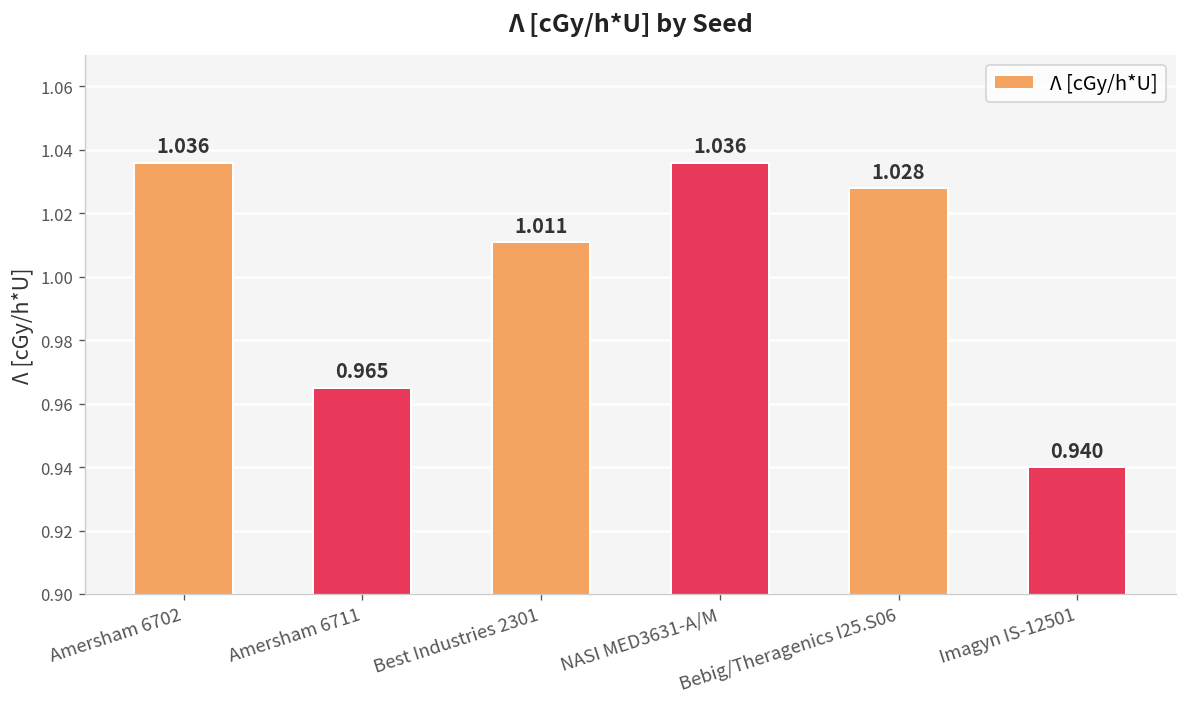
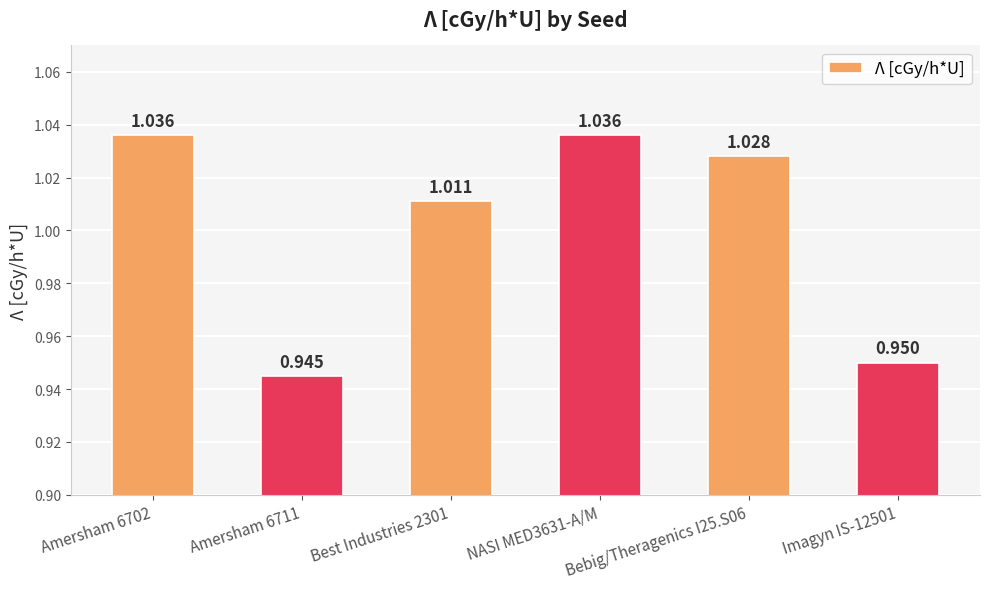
Amersham 6711: 0.965 -> 0.945
Imagyn IS-12501: 0.940 -> 0.950
